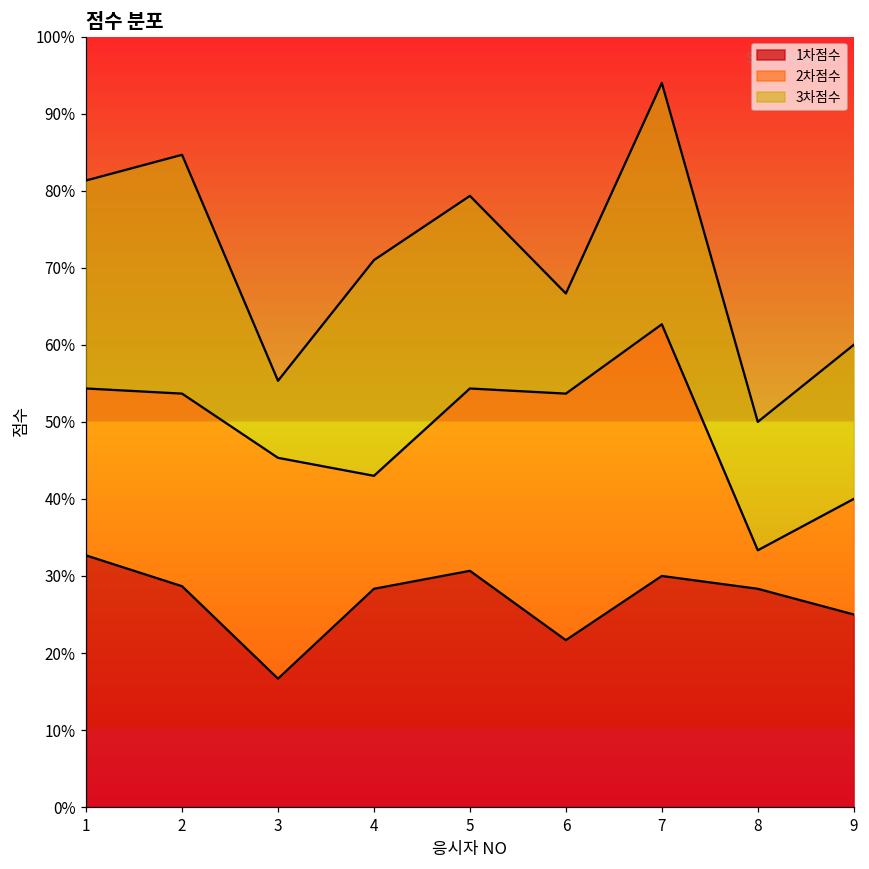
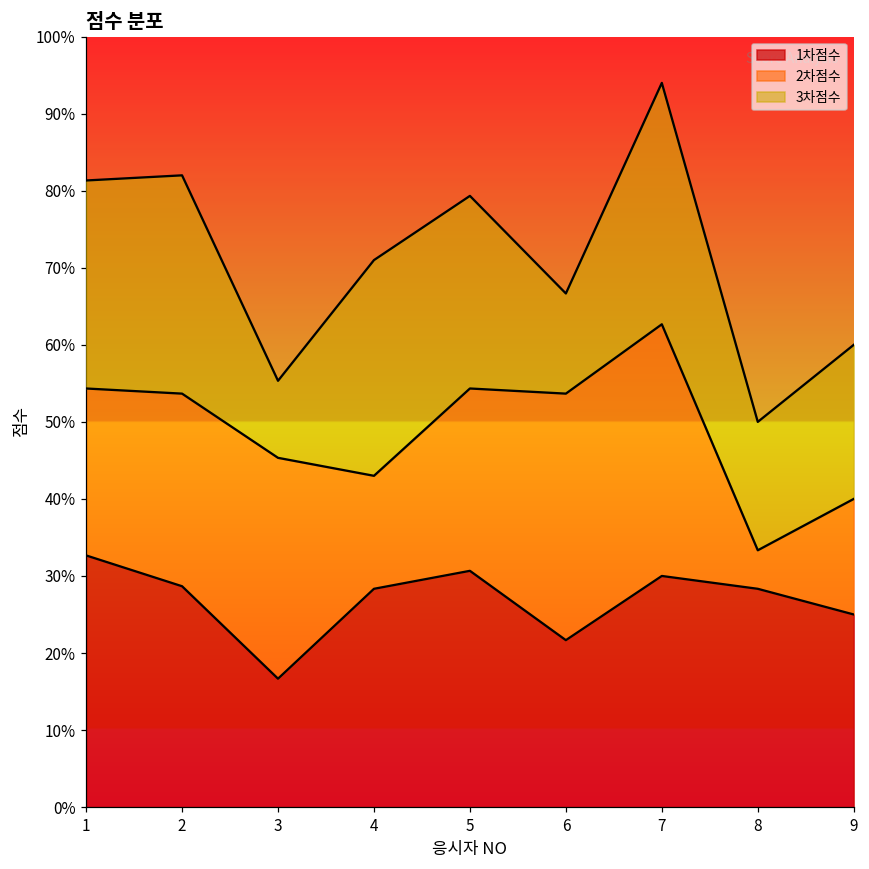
3차점수, 2: 31% -> 28%
